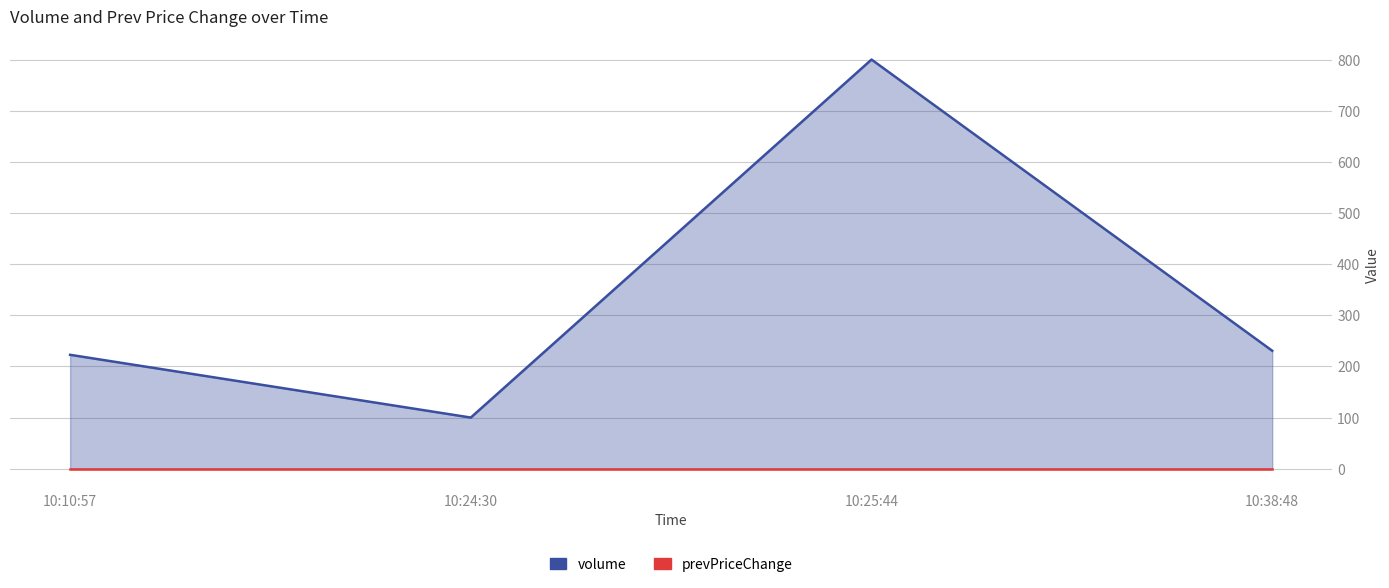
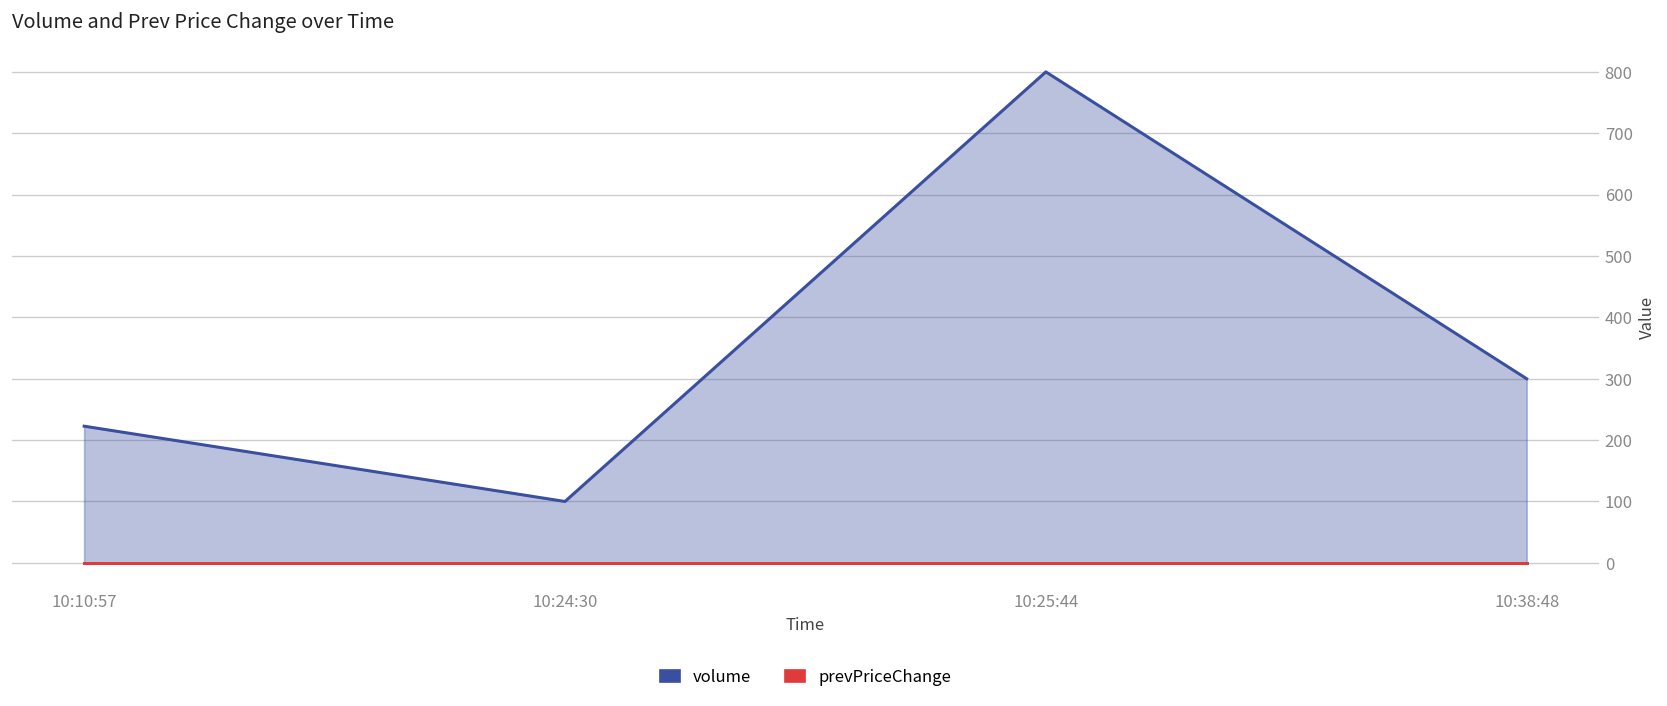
volume, 10:38:48: 230 -> 300
